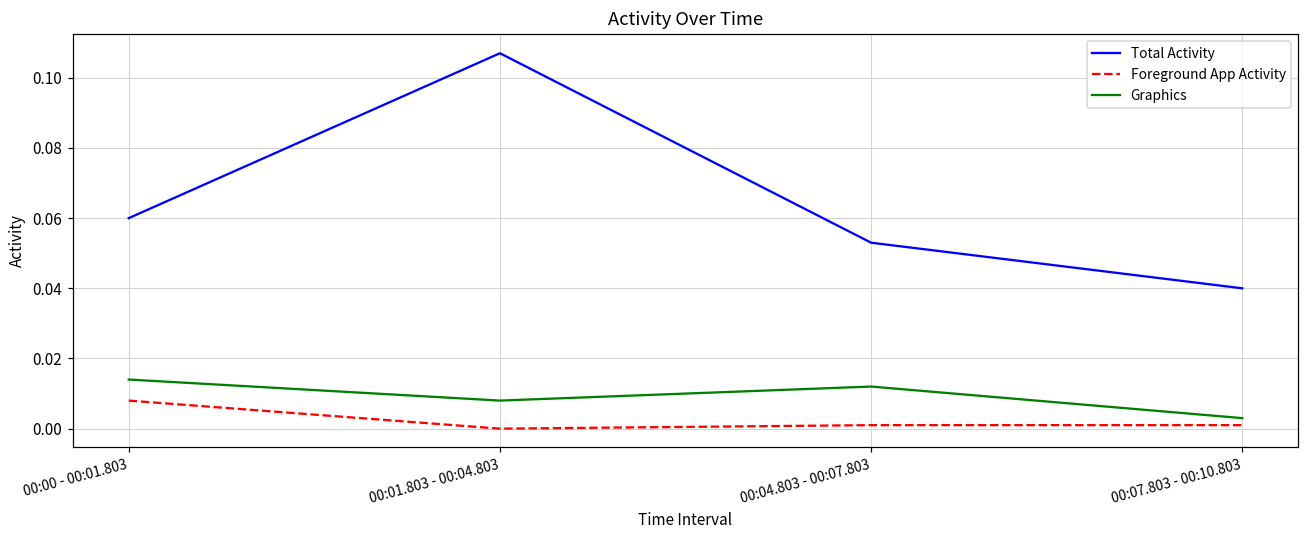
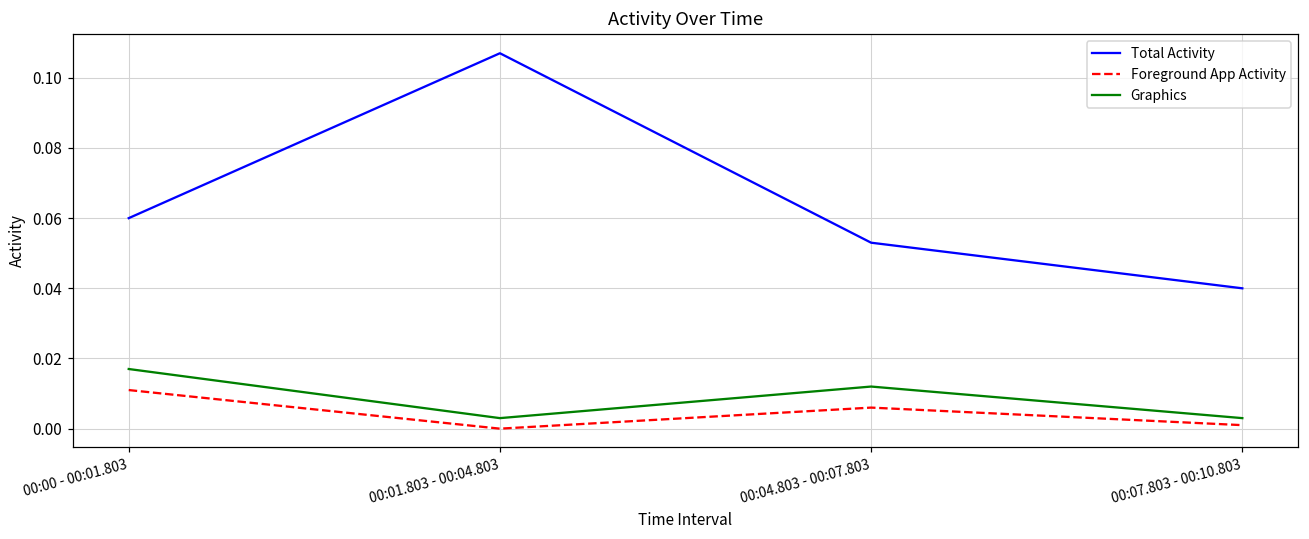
Foreground App Activity, 00:00 - 00:01.803: 0.008 -> 0.011
Graphics, 00:00 - 00:01.803: 0.014 -> 0.017
Graphics, 00:01.803 - 00:04.803: 0.008 -> 0.003
Foreground App Activity, 00:04.803 - 00:07.803: 0.001 -> 0.006
